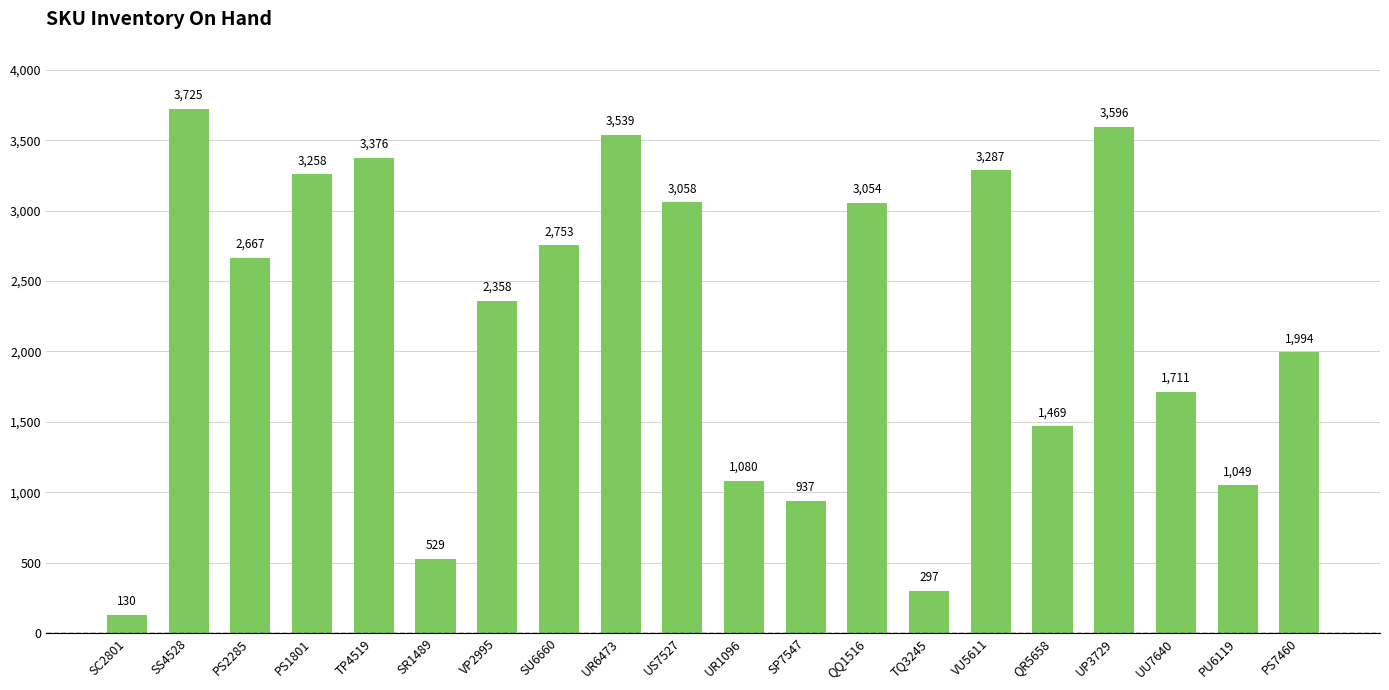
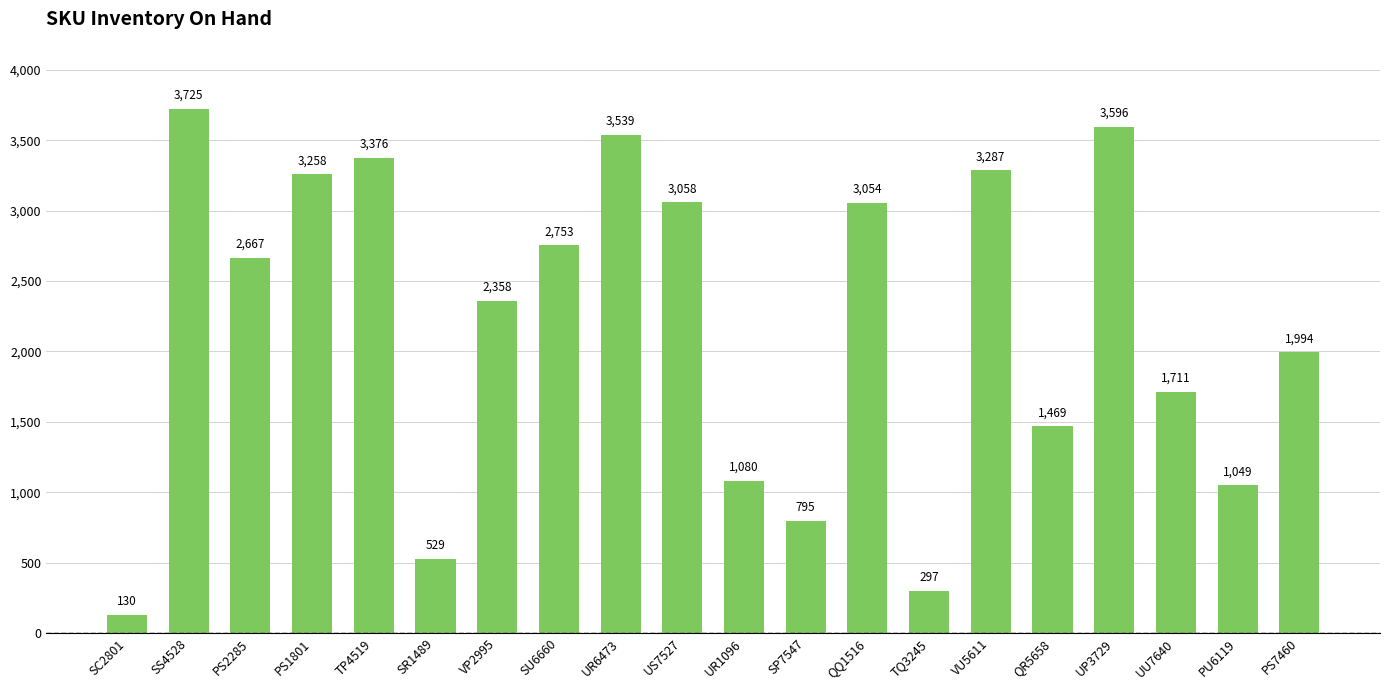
SP7547: 937 -> 795
